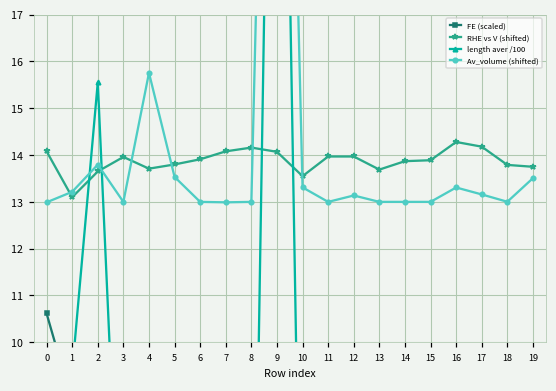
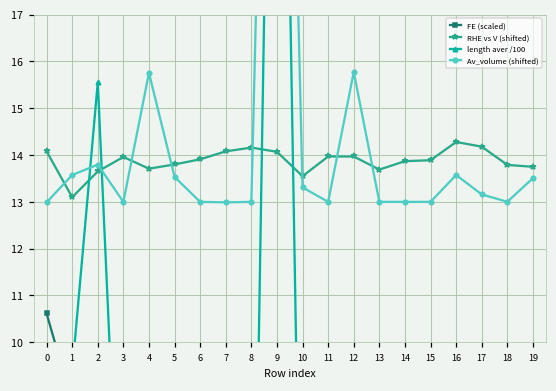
Av_volume (shifted), 1: 13.2 -> 13.6
Av_volume (shifted), 12: 13.1 -> 15.8
Av_volume (shifted), 16: 13.3 -> 13.6
